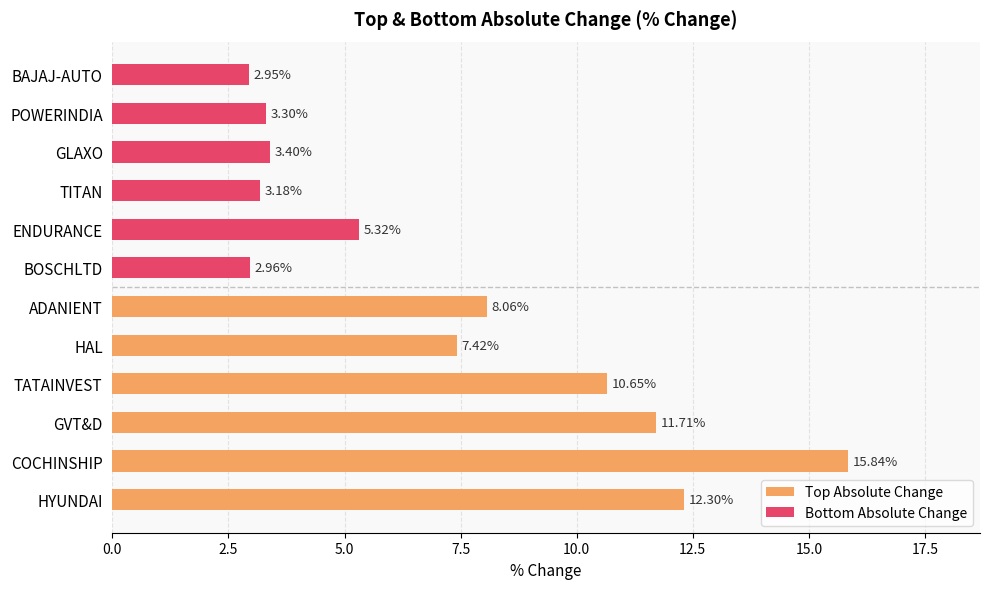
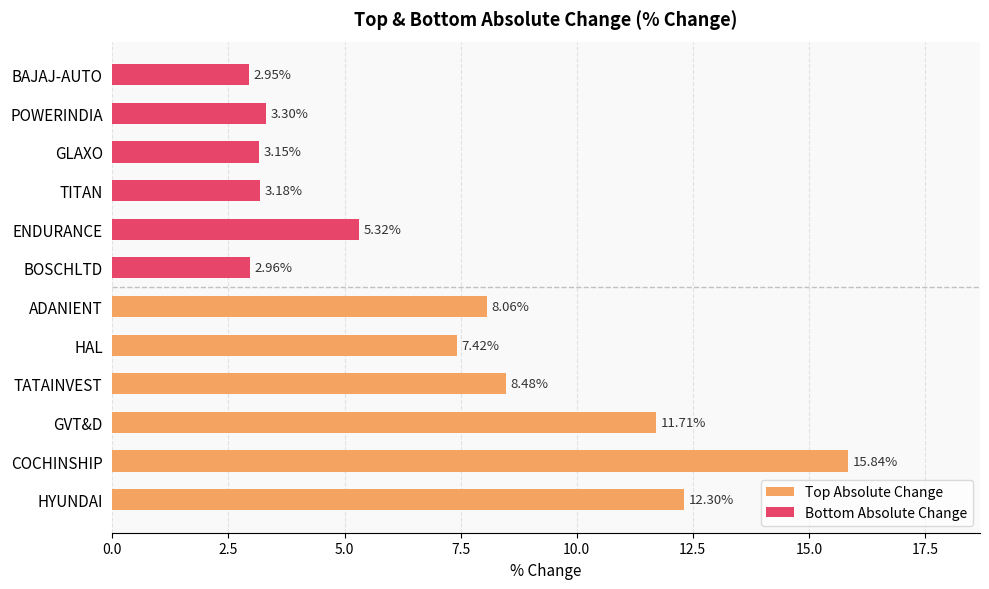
Bottom Absolute Change, GLAXO: 3.40% -> 3.15%
Top Absolute Change, TATAINVEST: 10.65% -> 8.48%
